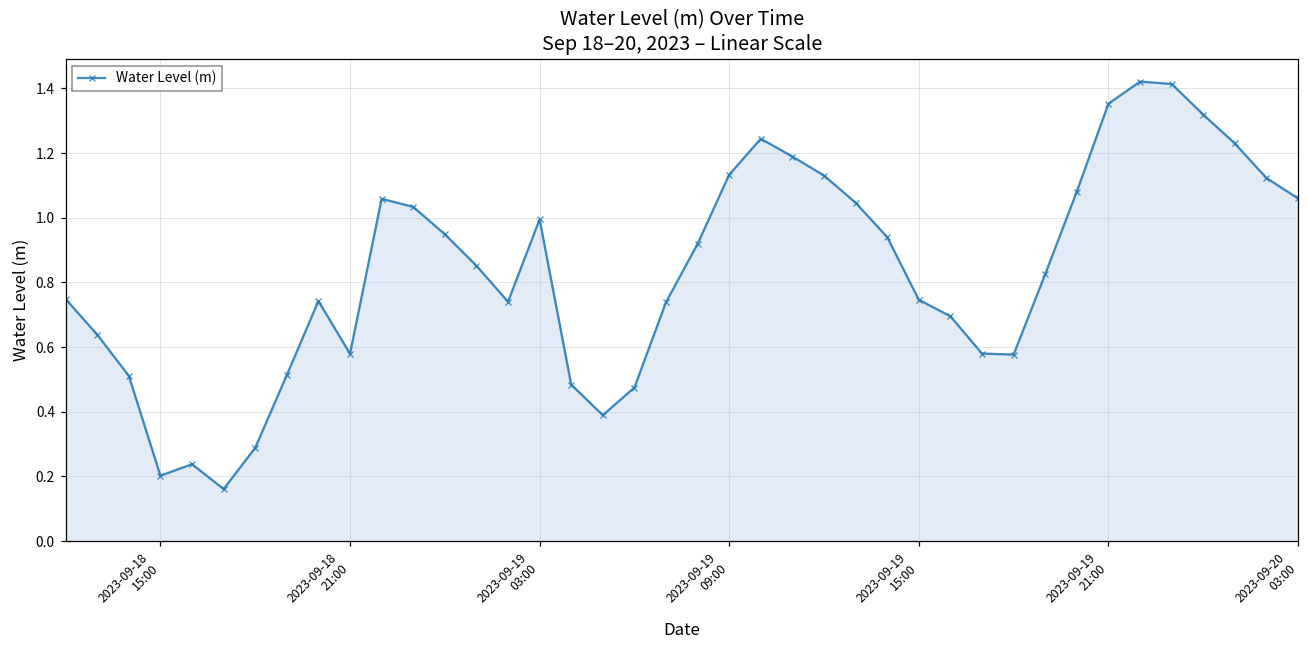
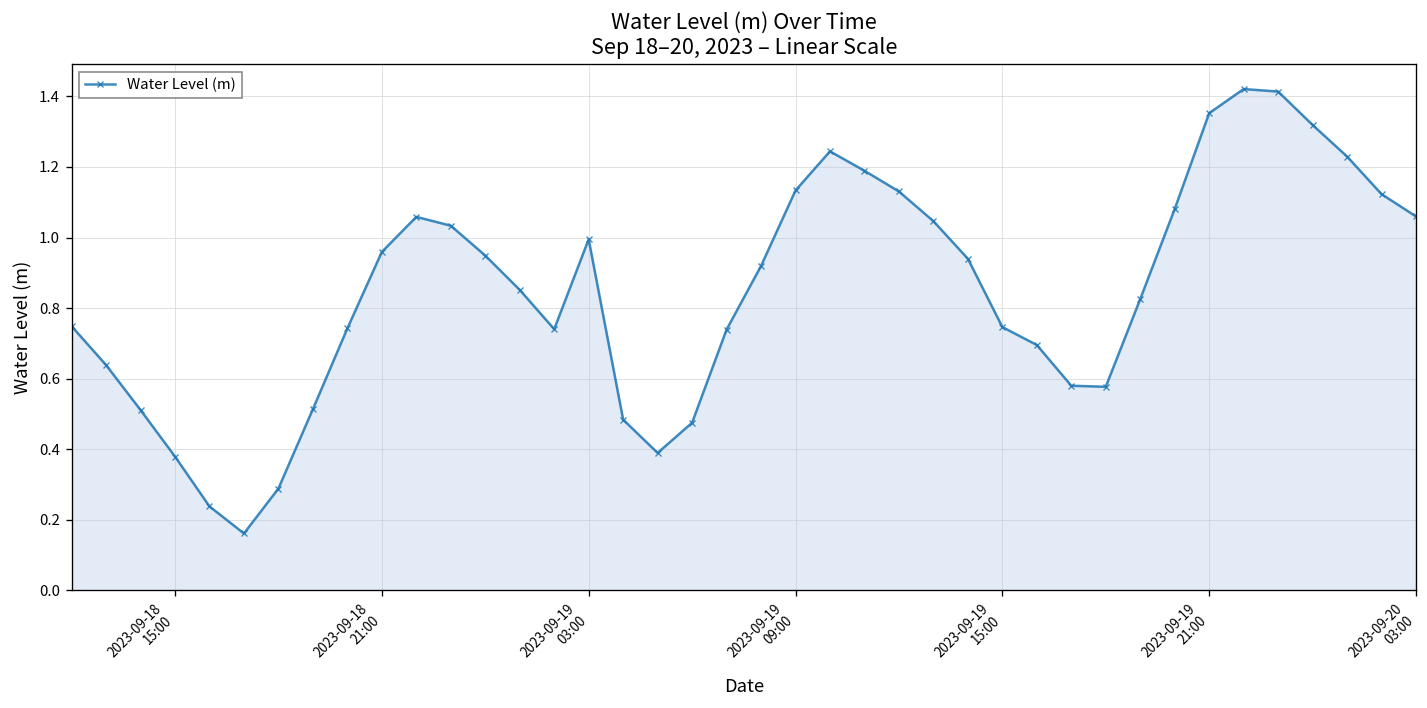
2023-09-18 15:00: 0.20 -> 0.38
2023-09-18 21:00: 0.58 -> 0.96
